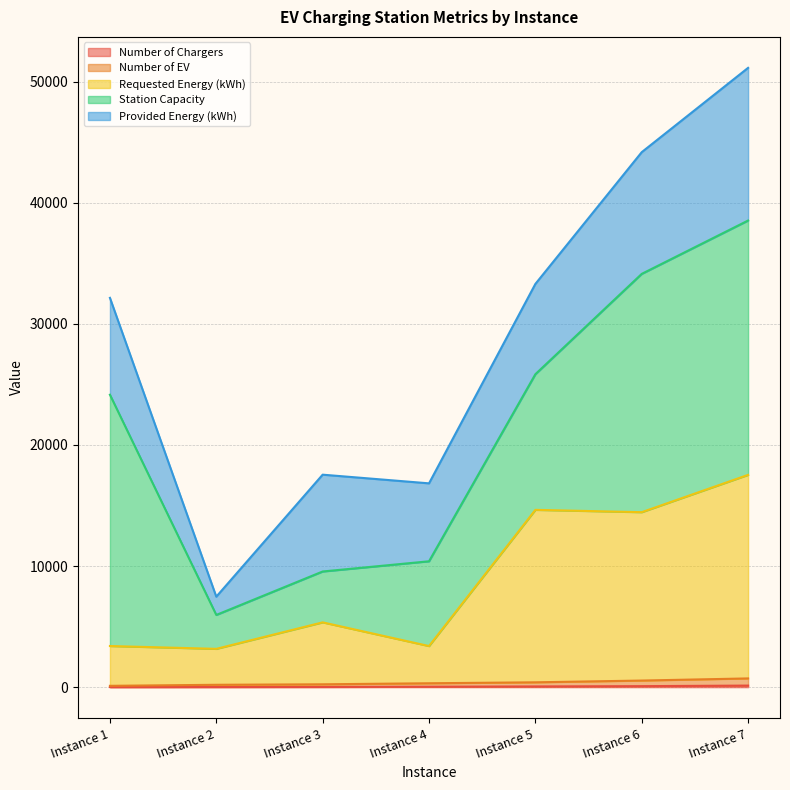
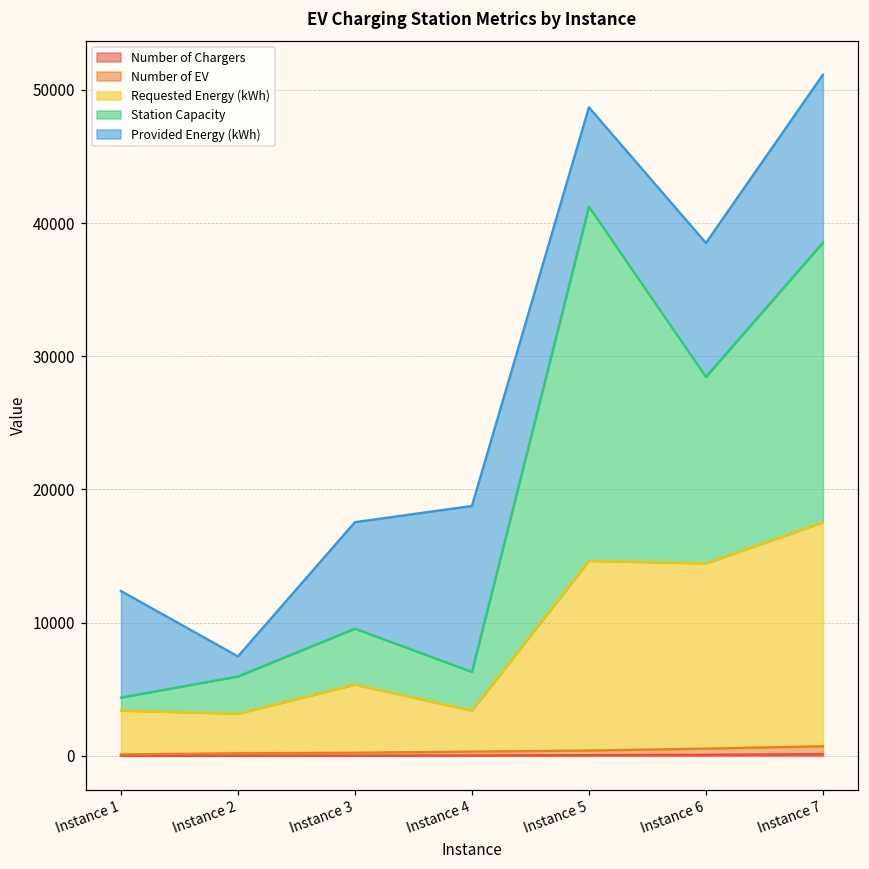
Station Capacity, Instance 1: 20700 -> 1000
Station Capacity, Instance 4: 7000 -> 2900
Provided Energy (kWh), Instance 4: 6400 -> 12500
Station Capacity, Instance 5: 11200 -> 26600
Station Capacity, Instance 6: 19700 -> 14000
